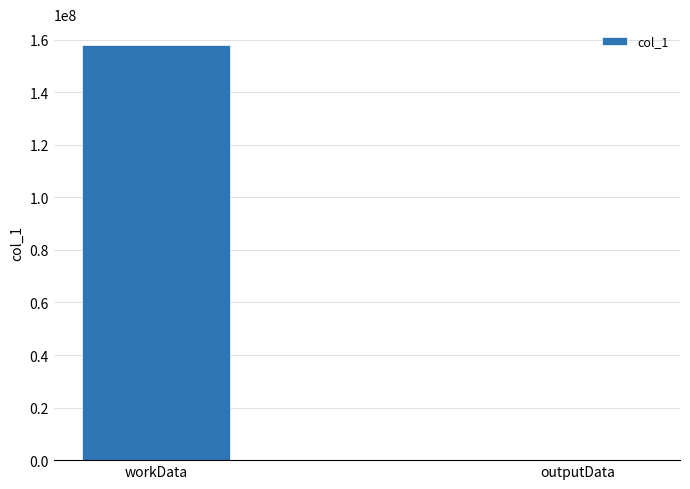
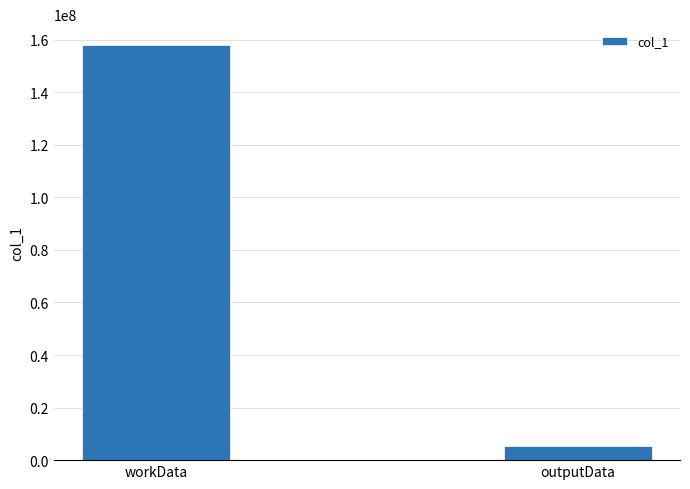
outputData: 0 -> 5000000
